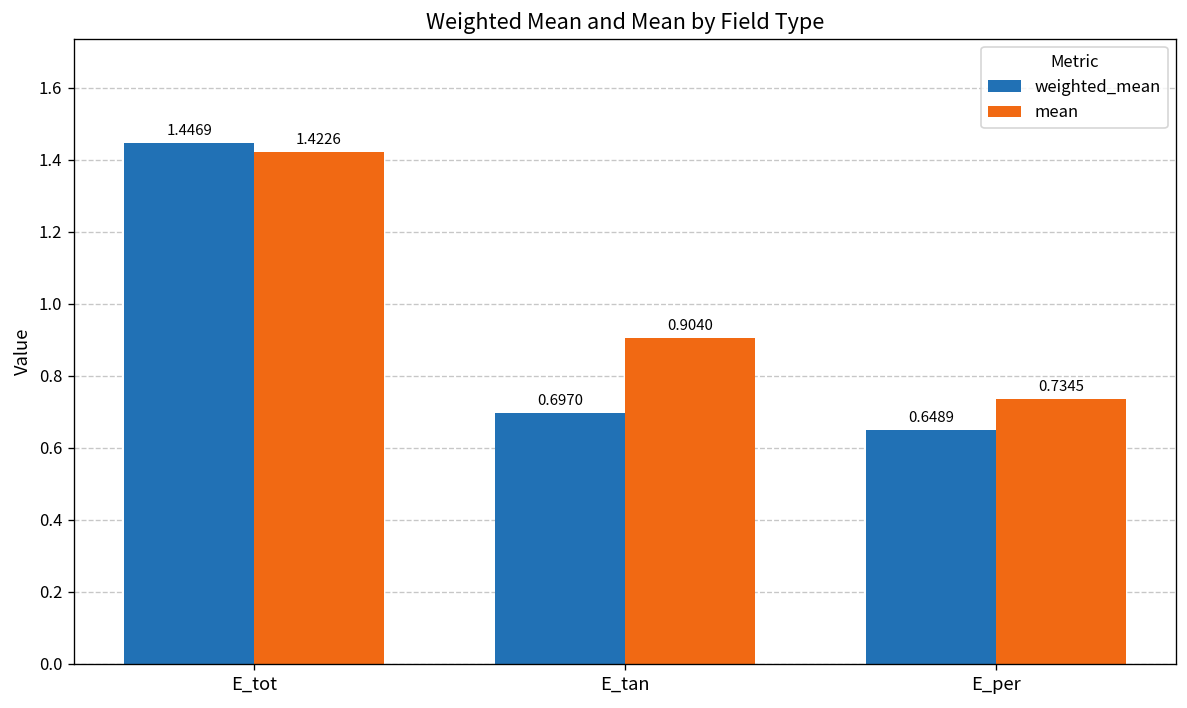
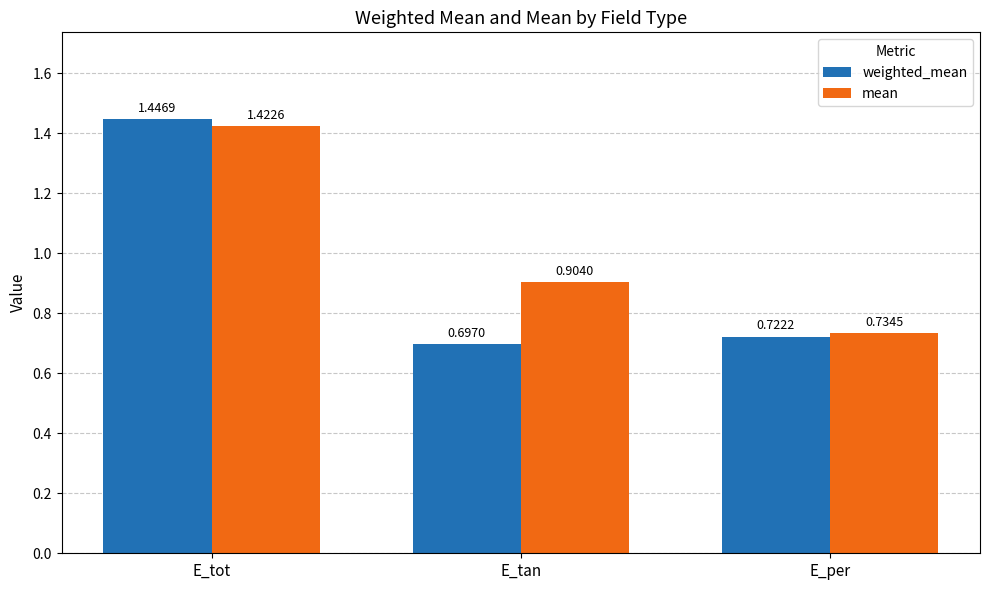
weighted_mean, E_per: 0.6489 -> 0.7222
